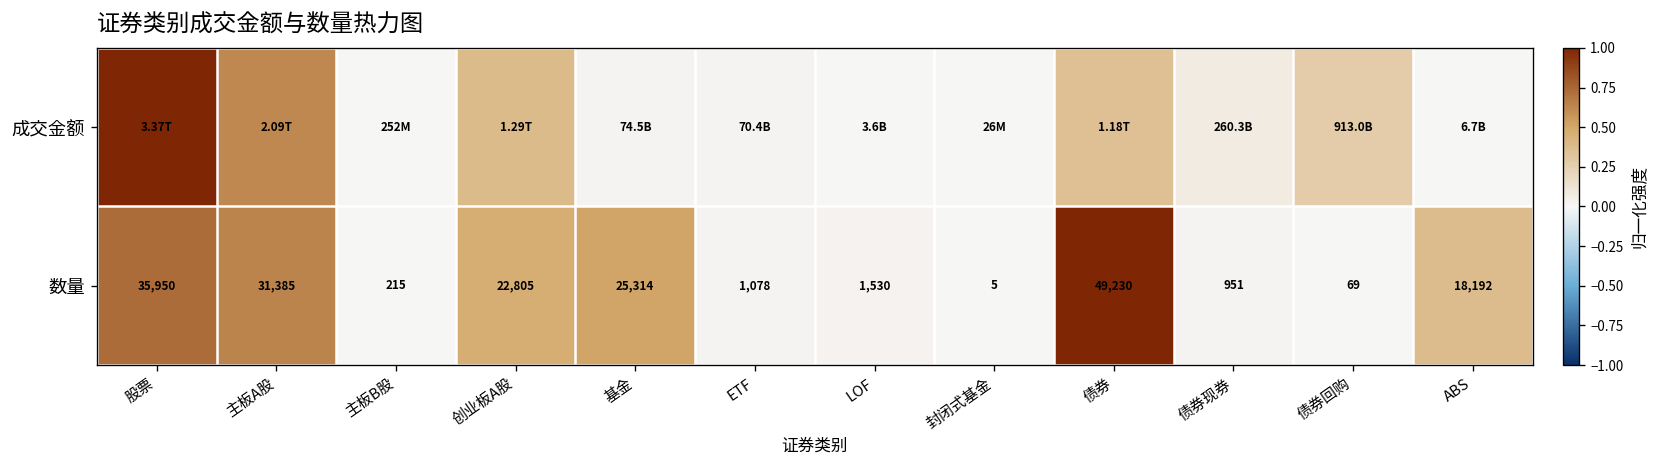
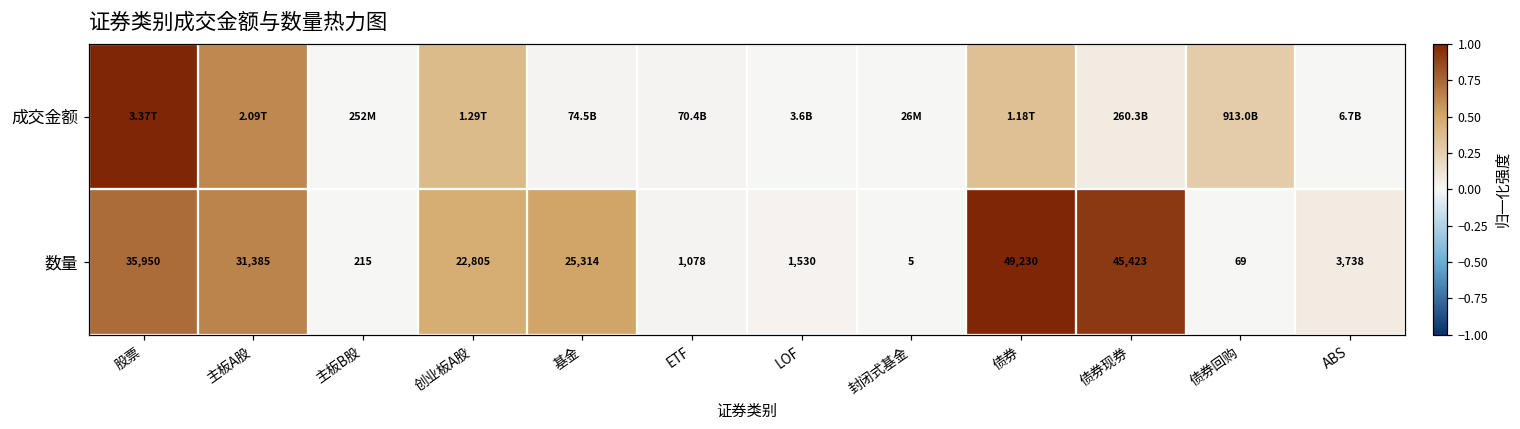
数量, 债券现券: 951 -> 45,423
数量, ABS: 18,192 -> 3,738
